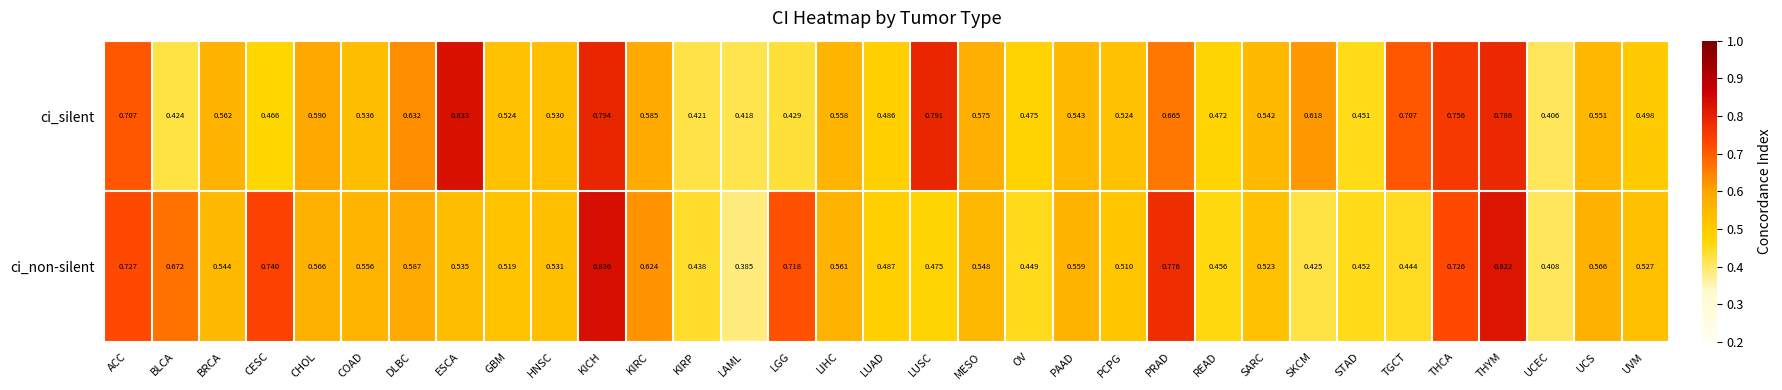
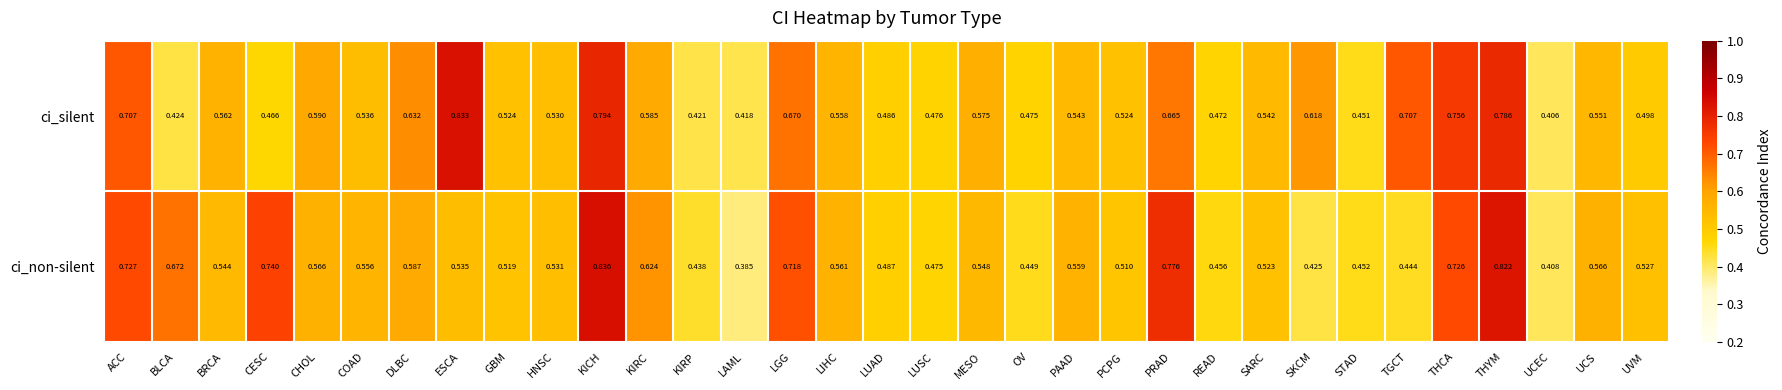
ci_silent, LGG: 0.429 -> 0.670
ci_silent, LUSC: 0.791 -> 0.476
